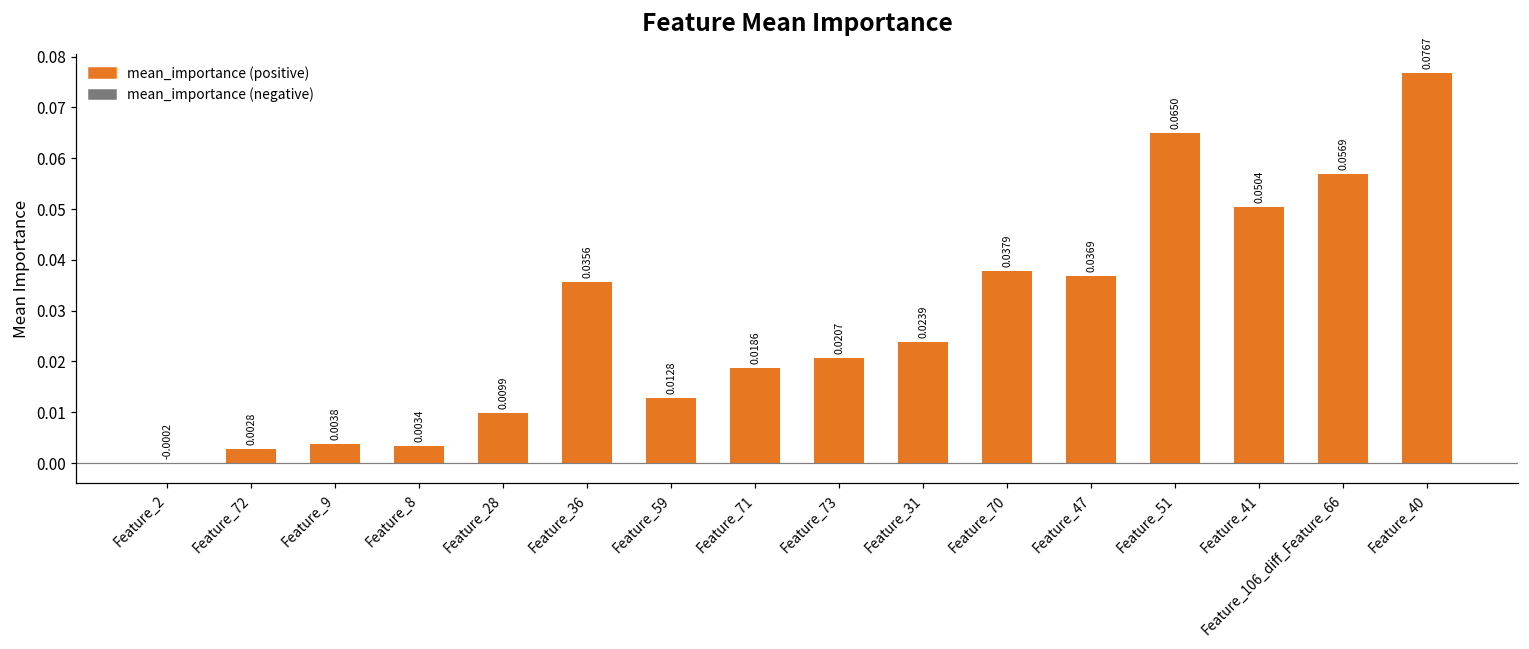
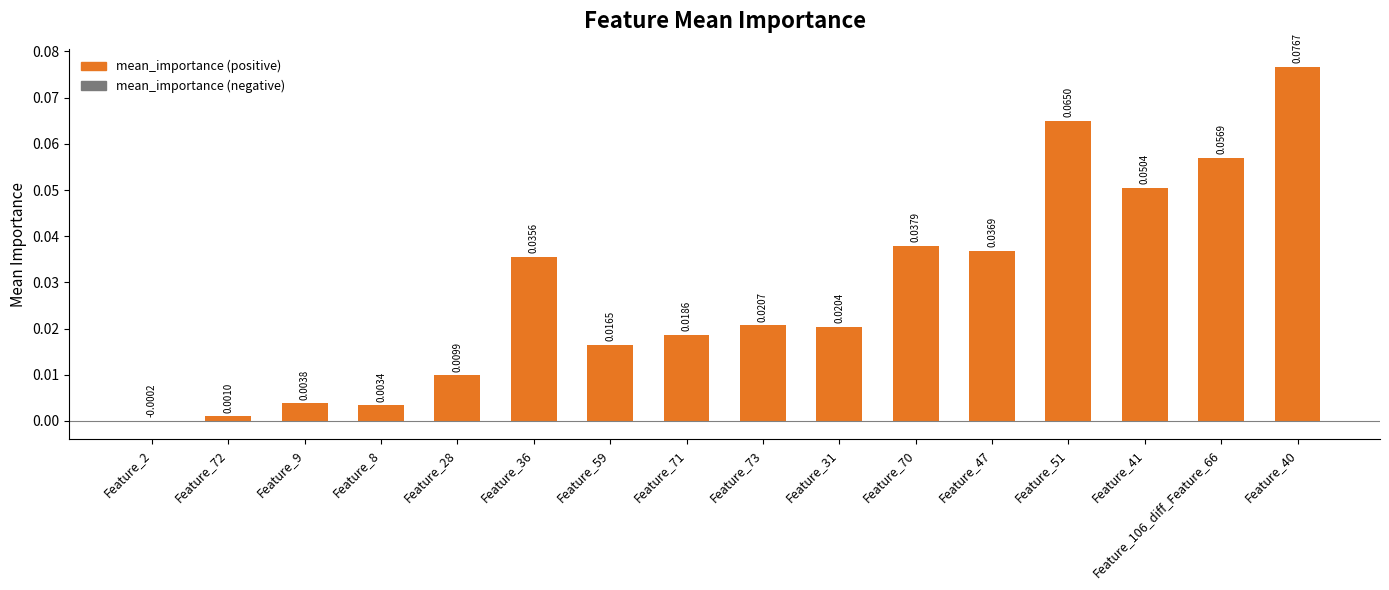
Feature_72: 0.0028 -> 0.0010
Feature_59: 0.0128 -> 0.0165
Feature_31: 0.0239 -> 0.0204
